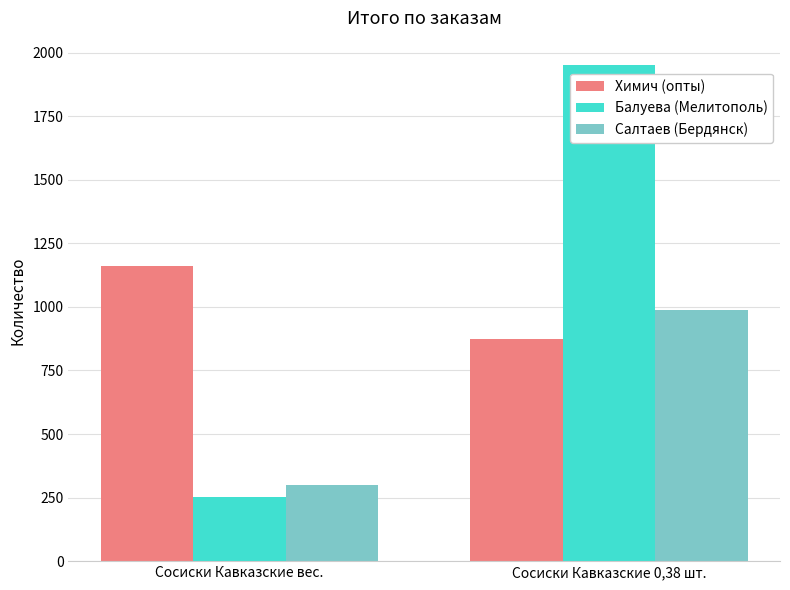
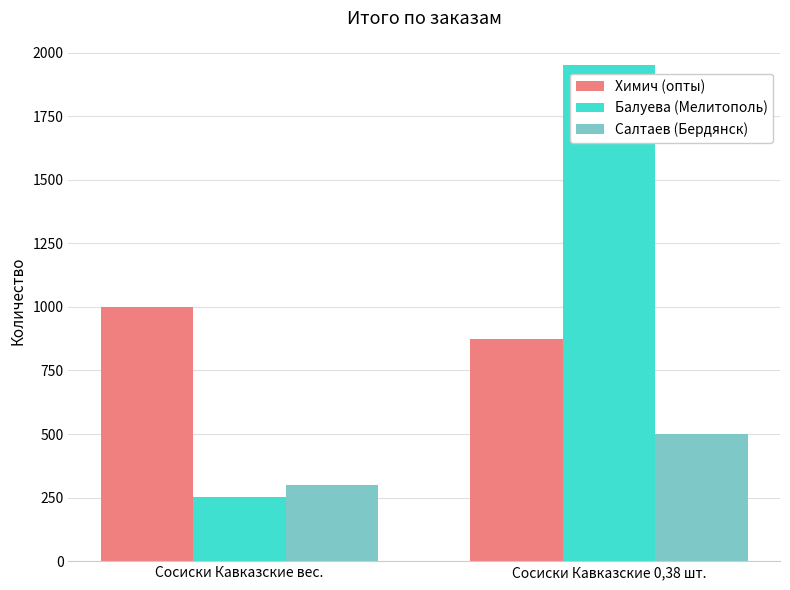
Химич (опты), Сосиски Кавказские вес.: 1160 -> 1000
Салтаев (Бердянск), Сосиски Кавказские 0,38 шт.: 990 -> 500
